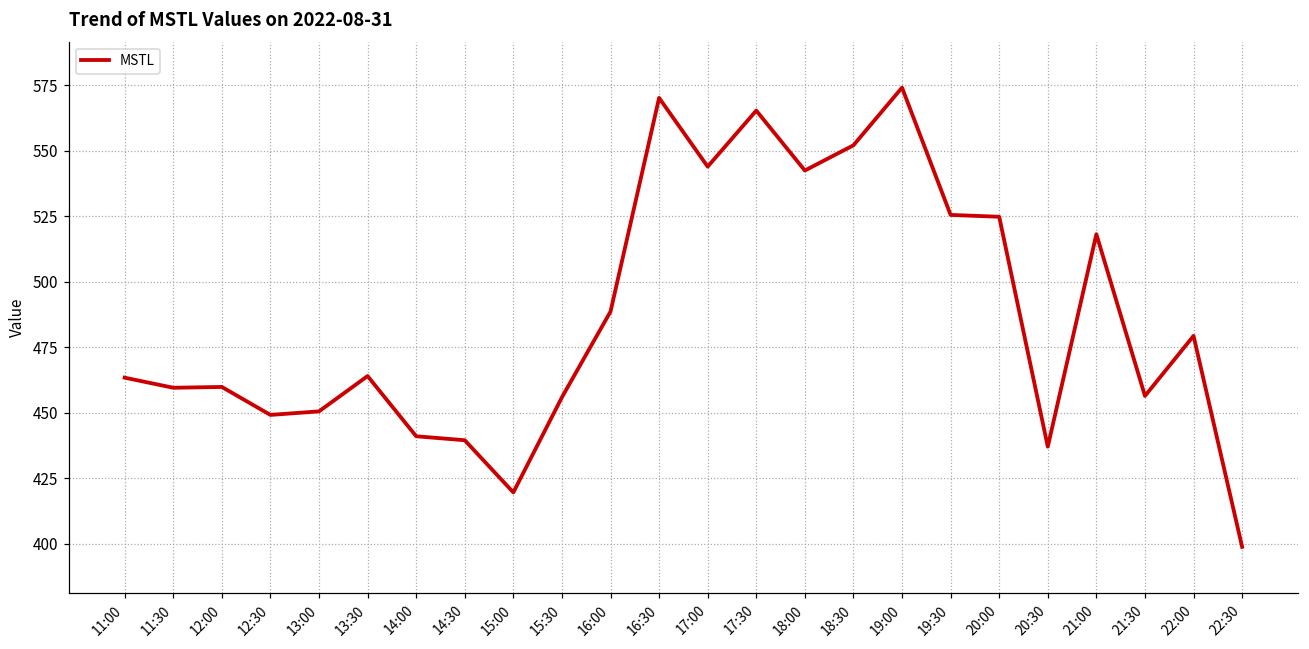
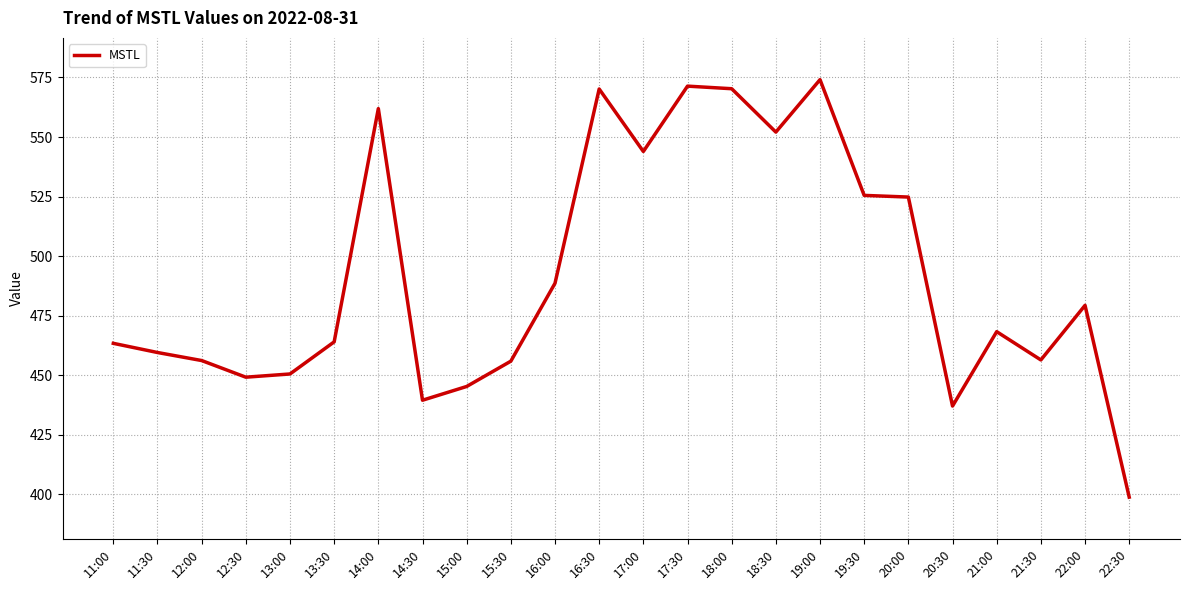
12:00: 460 -> 456
14:00: 441 -> 562
15:00: 420 -> 445
17:30: 565 -> 571
18:00: 542 -> 570
21:00: 518 -> 468
